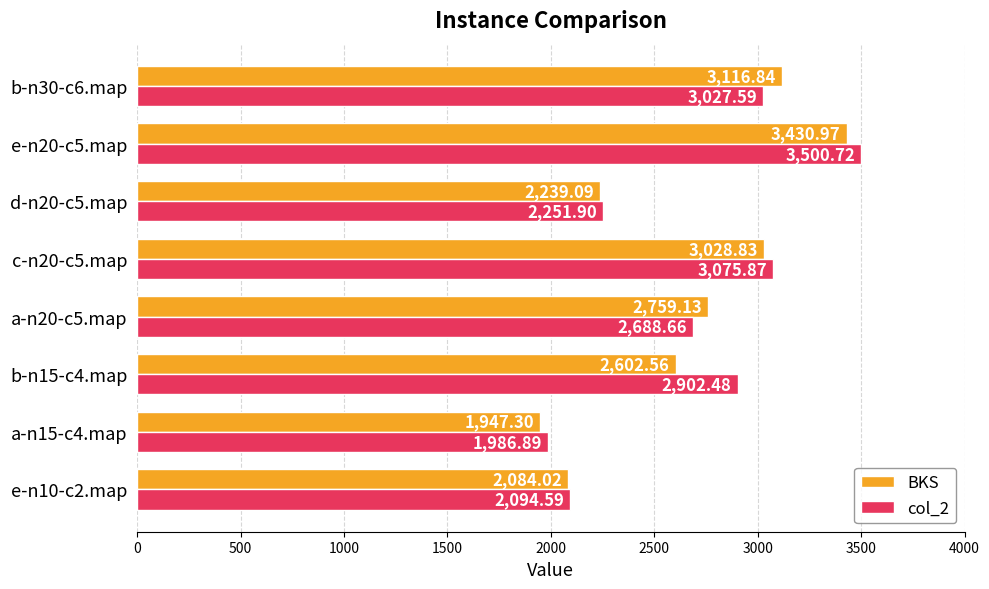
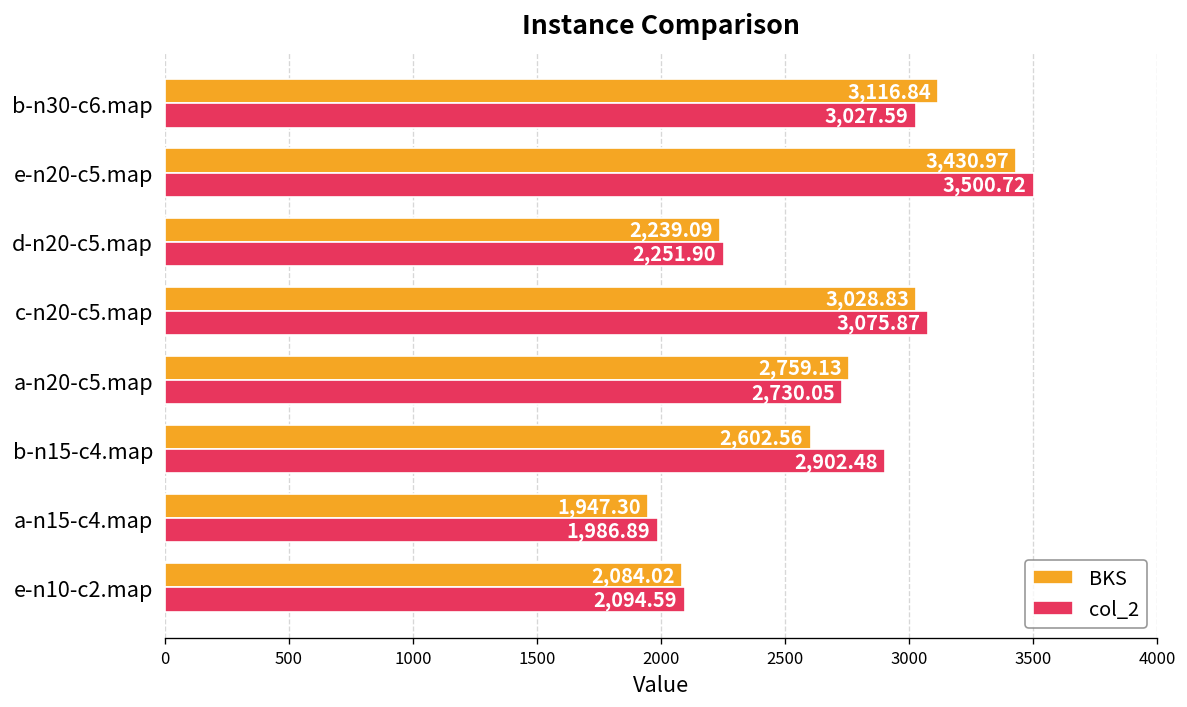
col_2, a-n20-c5.map: 2,688.66 -> 2,730.05
